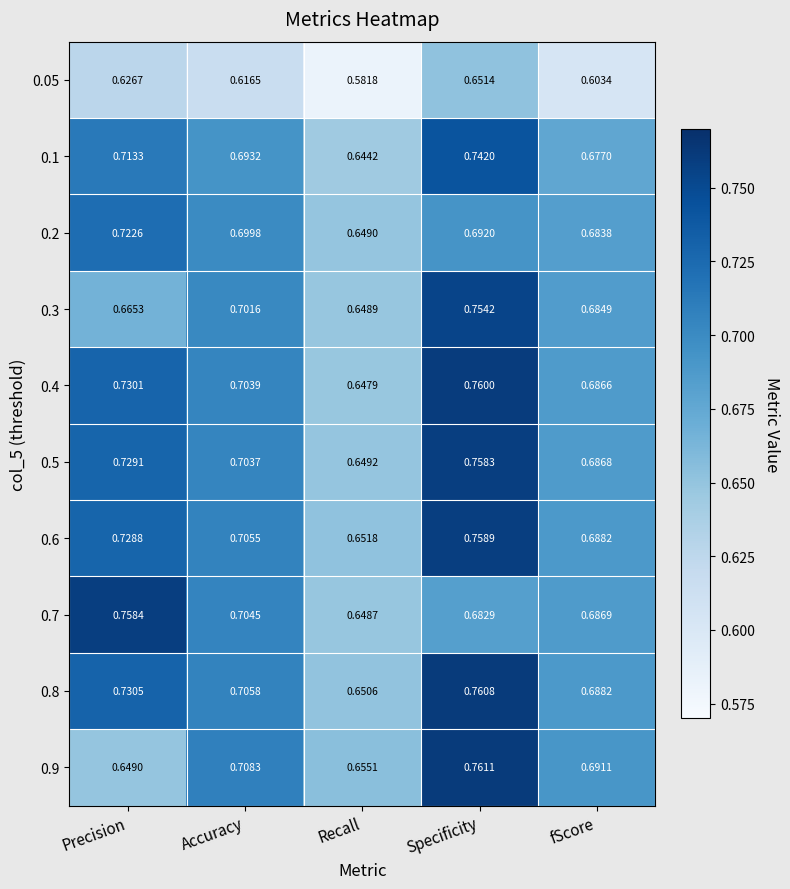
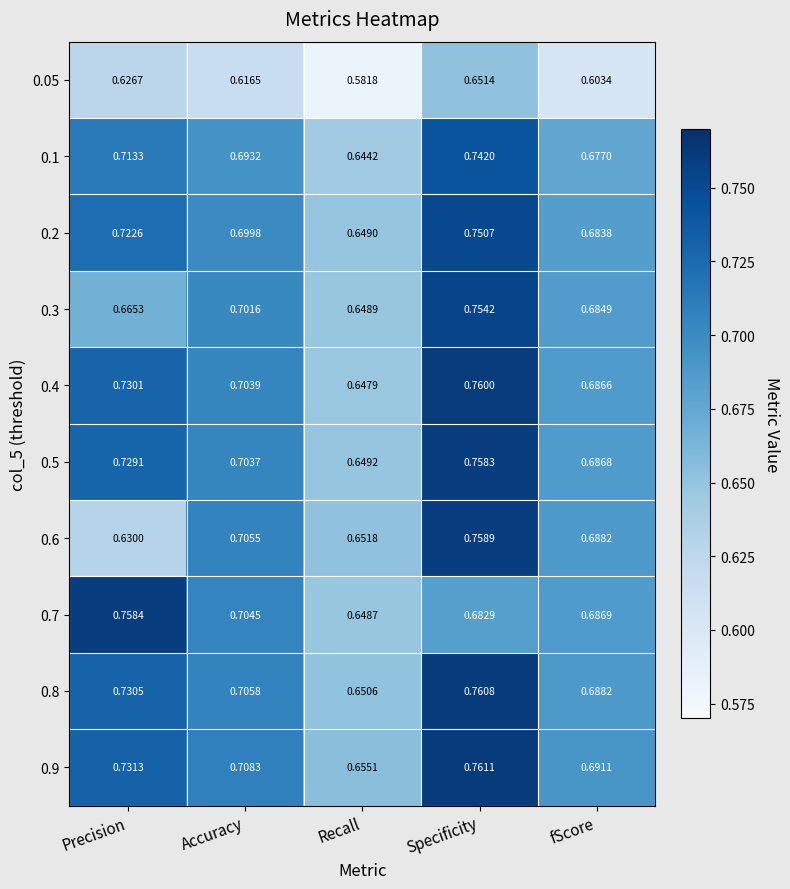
0.2, Specificity: 0.6920 -> 0.7507
0.6, Precision: 0.7288 -> 0.6300
0.9, Precision: 0.6490 -> 0.7313
